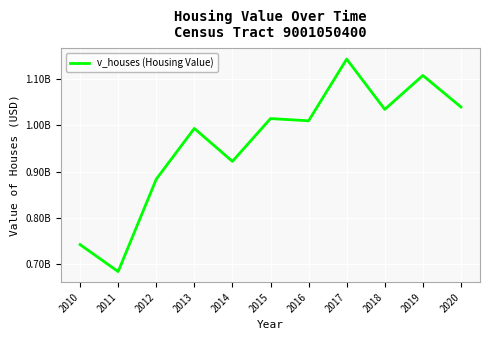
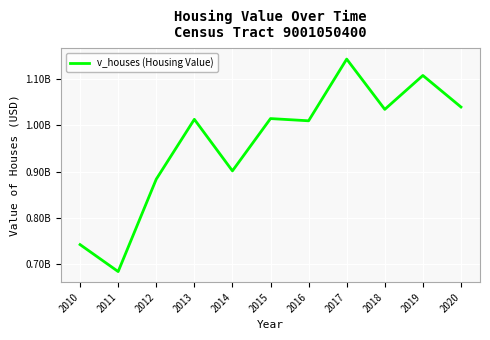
2013: 990000000 -> 1010000000
2014: 920000000 -> 900000000
